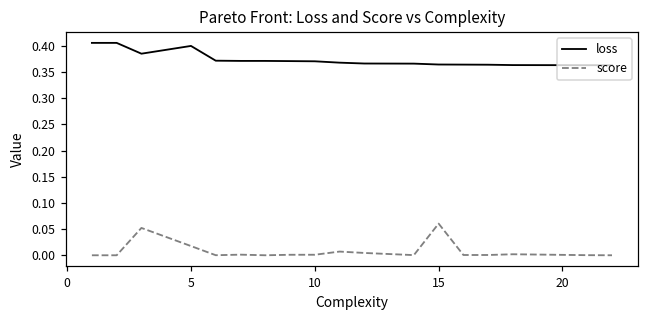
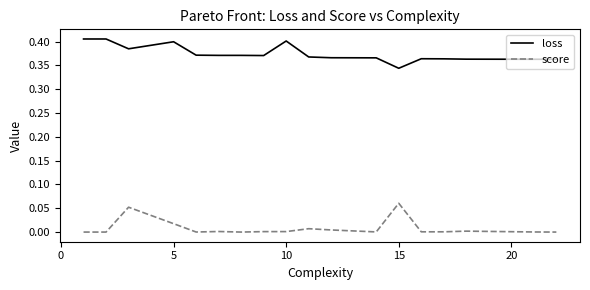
loss, 10: 0.37 -> 0.40
loss, 15: 0.36 -> 0.34
